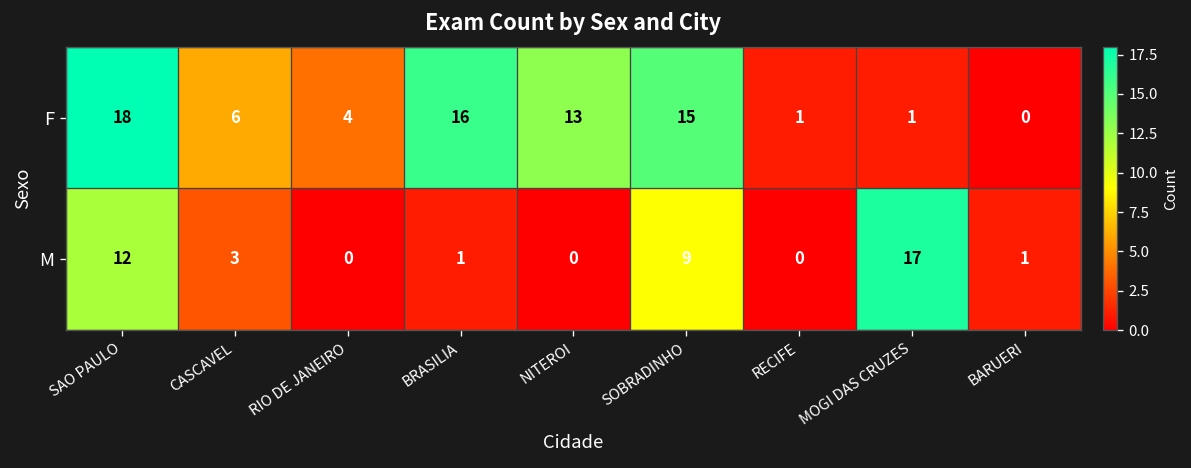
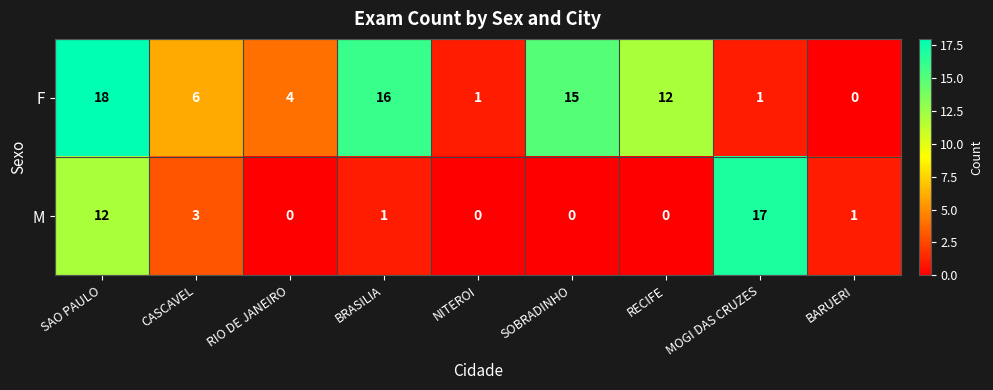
F, NITEROI: 13 -> 1
F, RECIFE: 1 -> 12
M, SOBRADINHO: 9 -> 0
